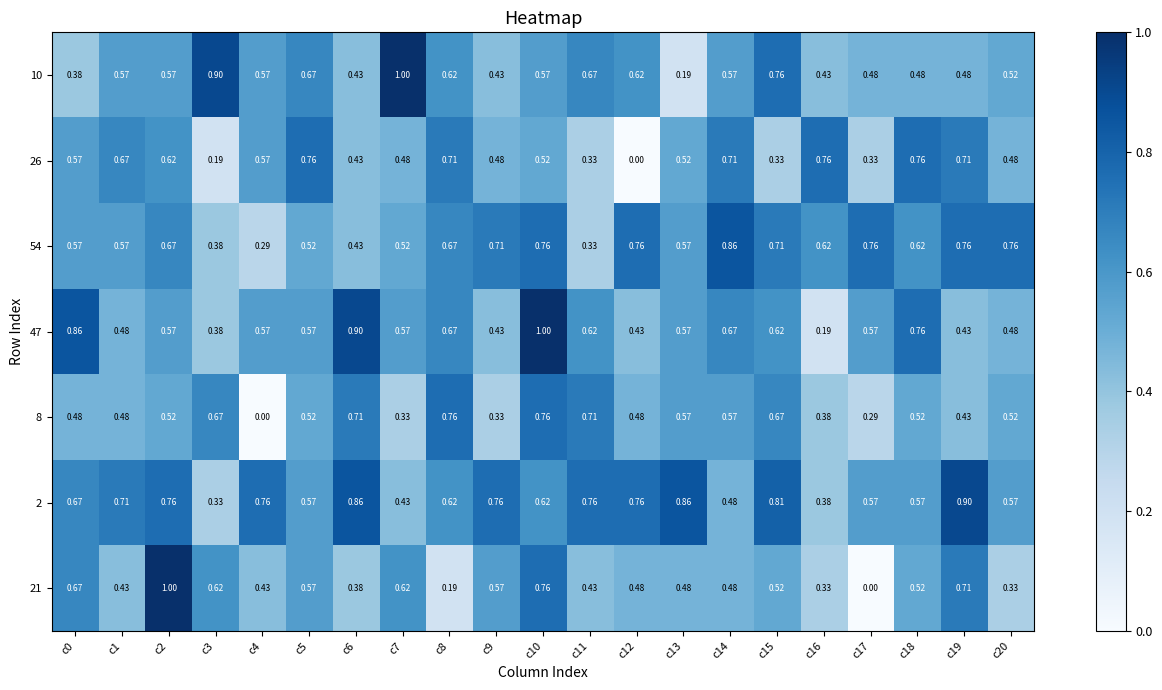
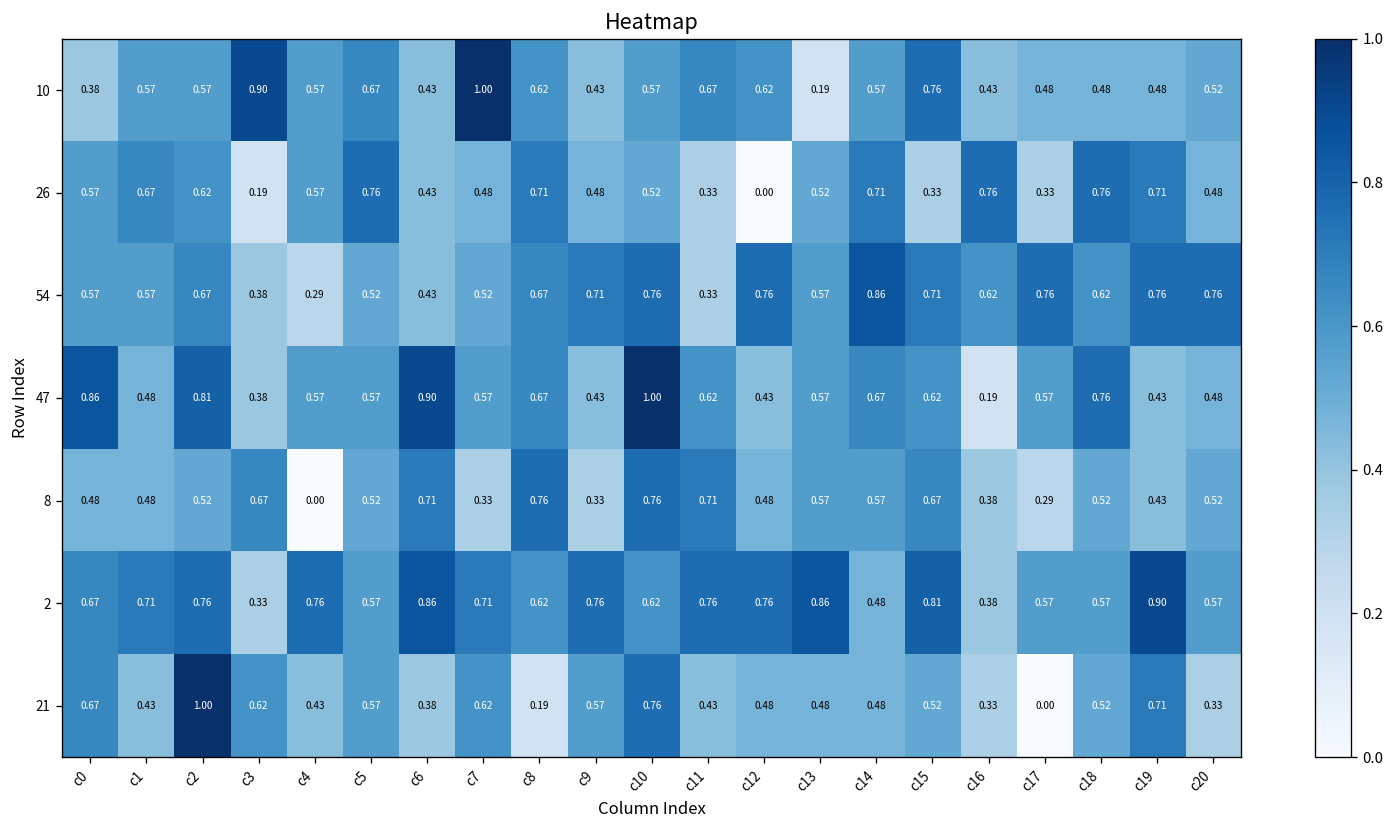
47, c2: 0.57 -> 0.81
2, c7: 0.43 -> 0.71
